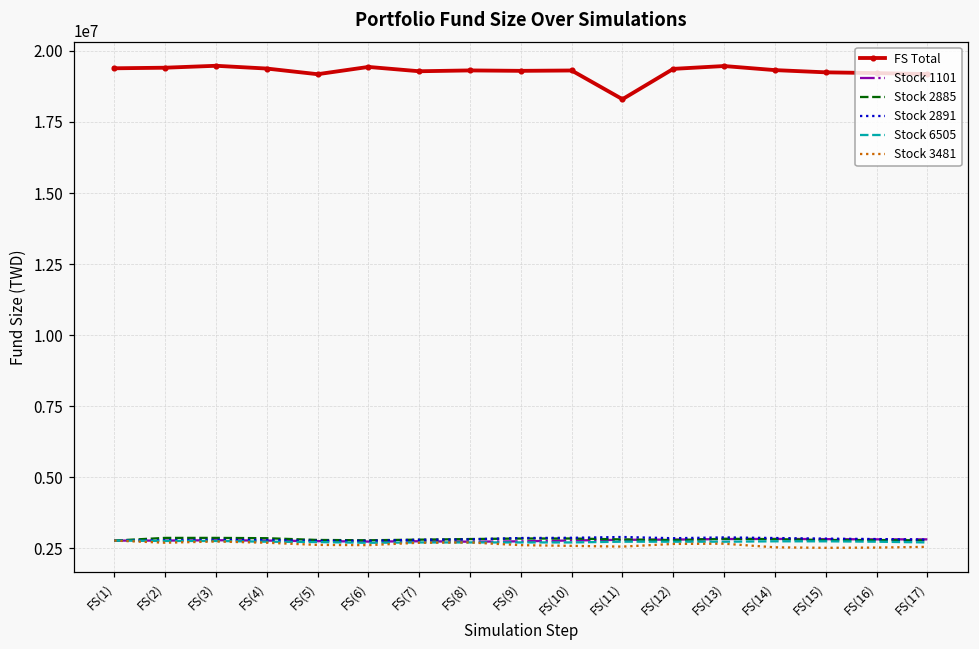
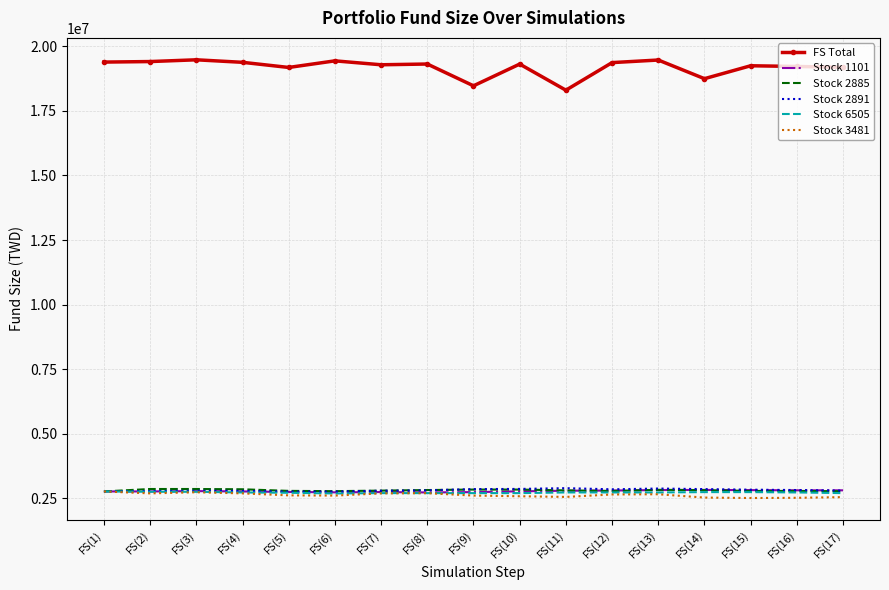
FS Total, FS(9): 19300000 -> 18500000
FS Total, FS(14): 19300000 -> 18700000
